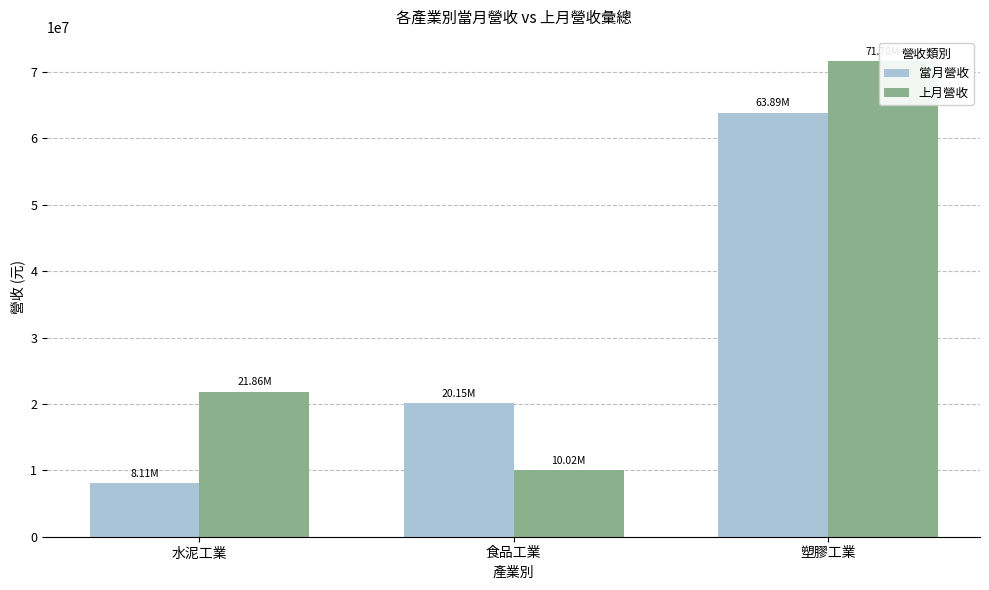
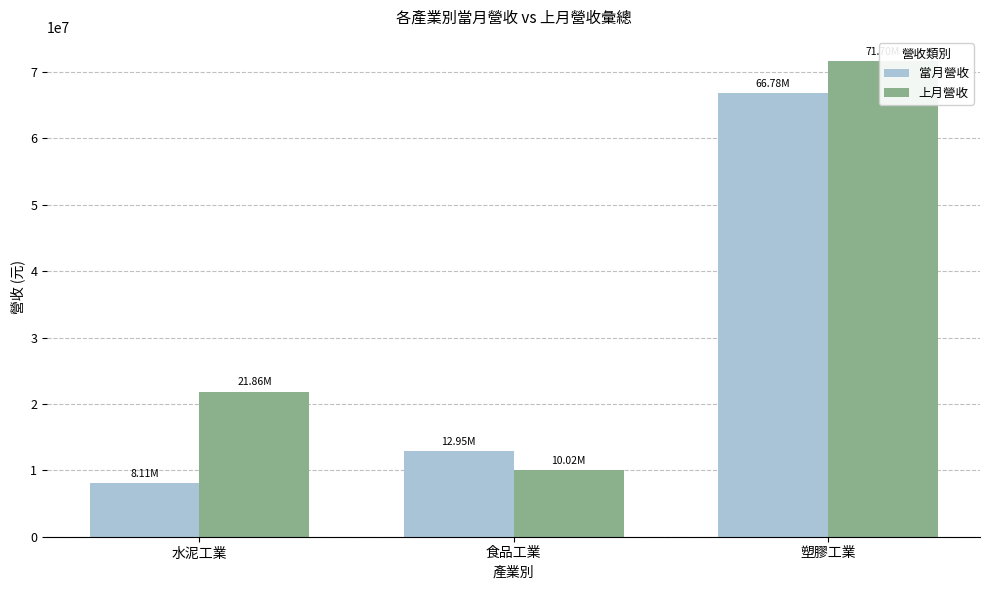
當月營收, 食品工業: 20.15M -> 12.95M
當月營收, 塑膠工業: 63.89M -> 66.78M
